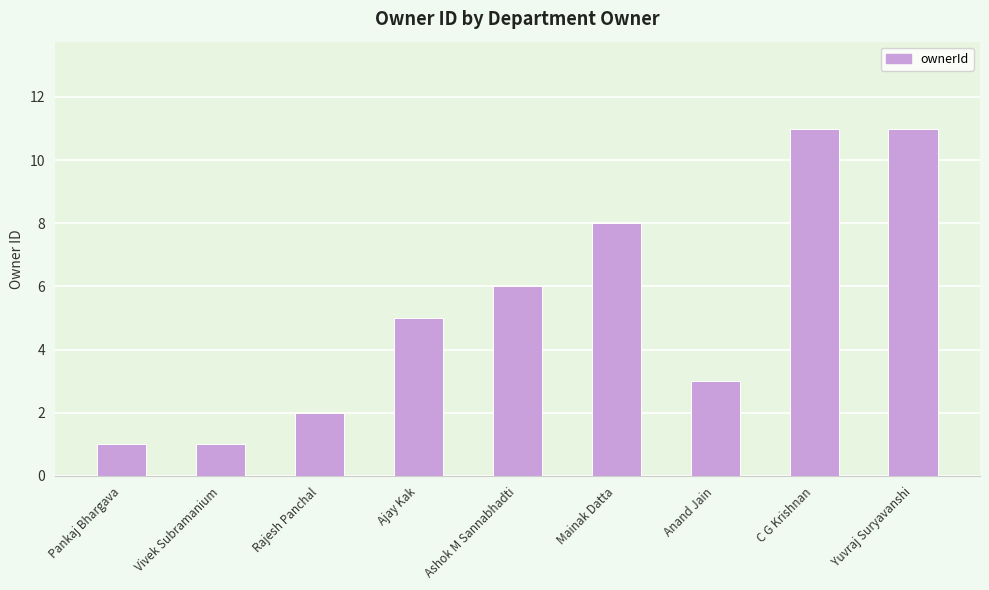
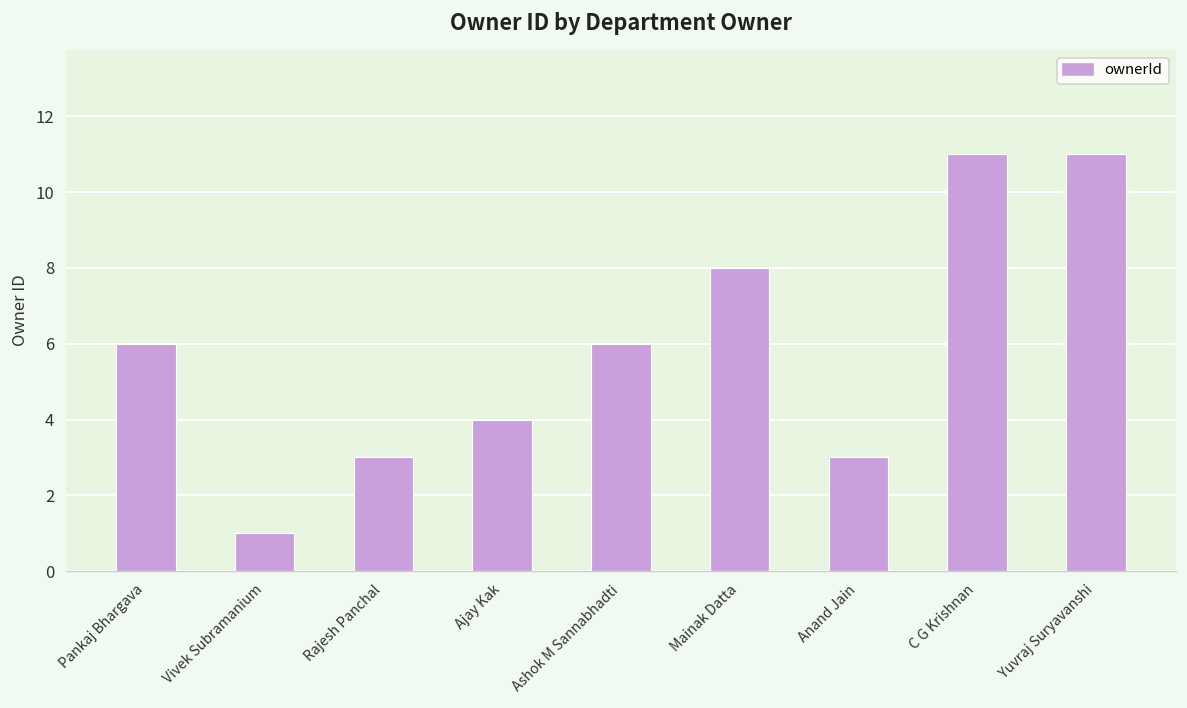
Pankaj Bhargava: 1 -> 6
Rajesh Panchal: 2 -> 3
Ajay Kak: 5 -> 4
